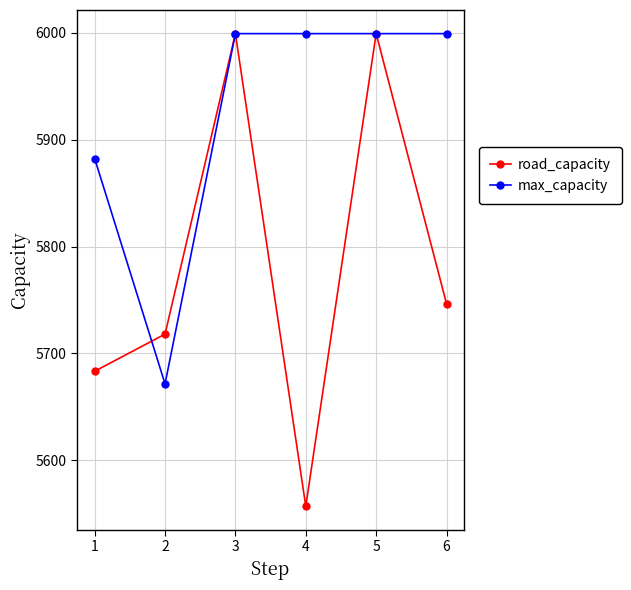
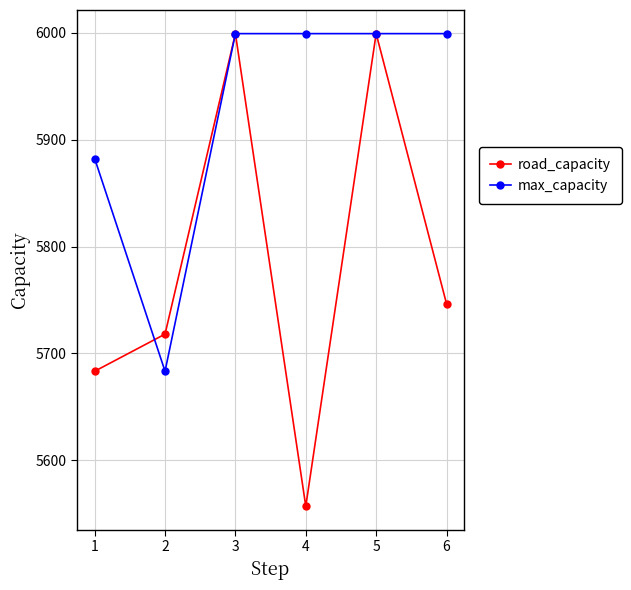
max_capacity, 2: 5672 -> 5683
